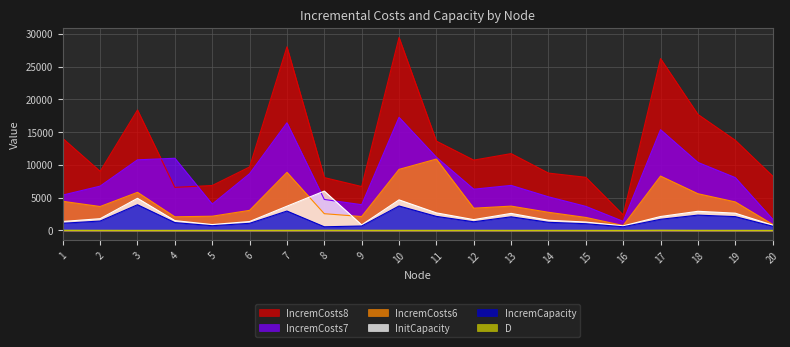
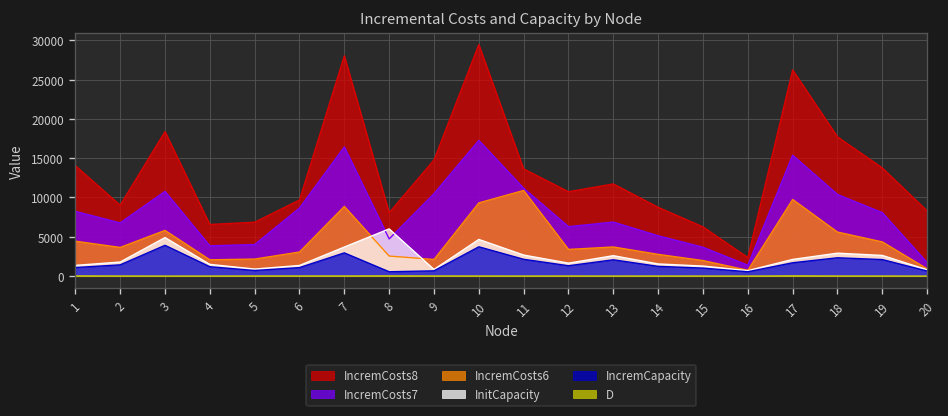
IncremCosts7, 1: 5000 -> 8000
IncremCosts7, 4: 11000 -> 4000
IncremCosts8, 9: 7000 -> 15000
IncremCosts7, 9: 4000 -> 10000
IncremCosts8, 15: 8000 -> 6000
IncremCosts6, 17: 8000 -> 10000
